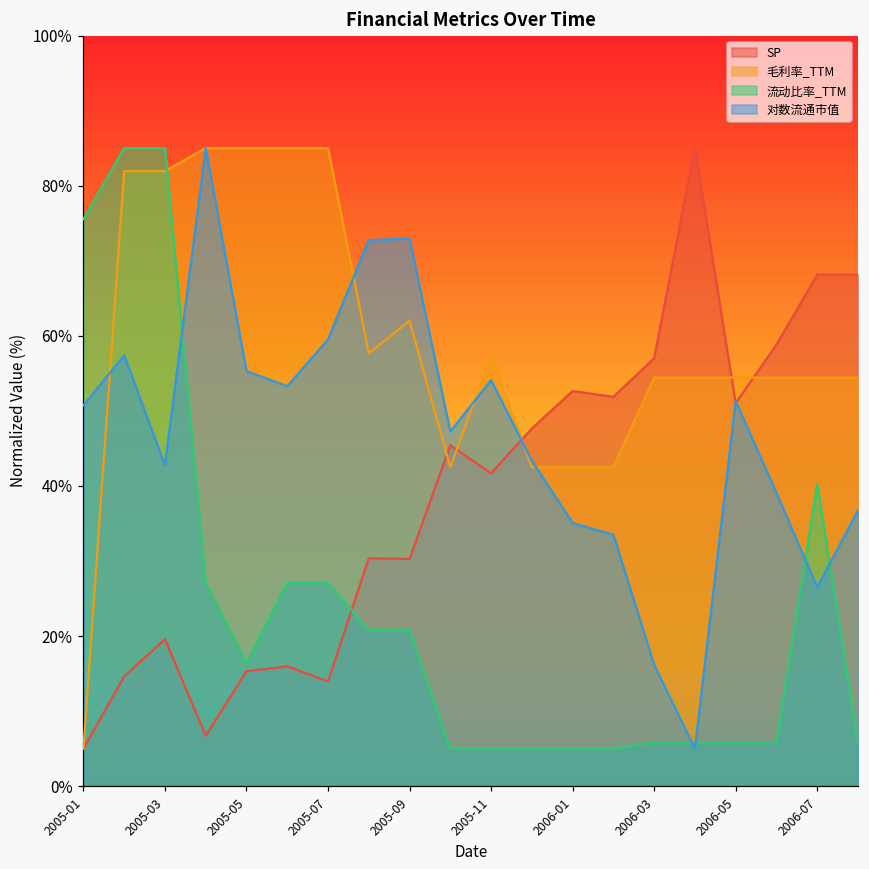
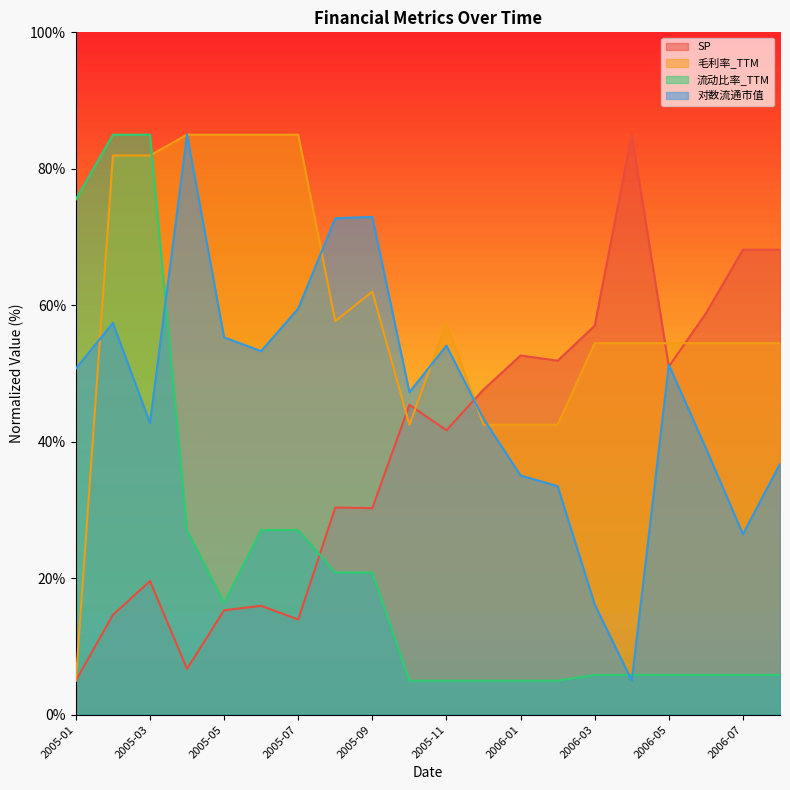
流动比率_TTM, 2006-07: 40% -> 6%
